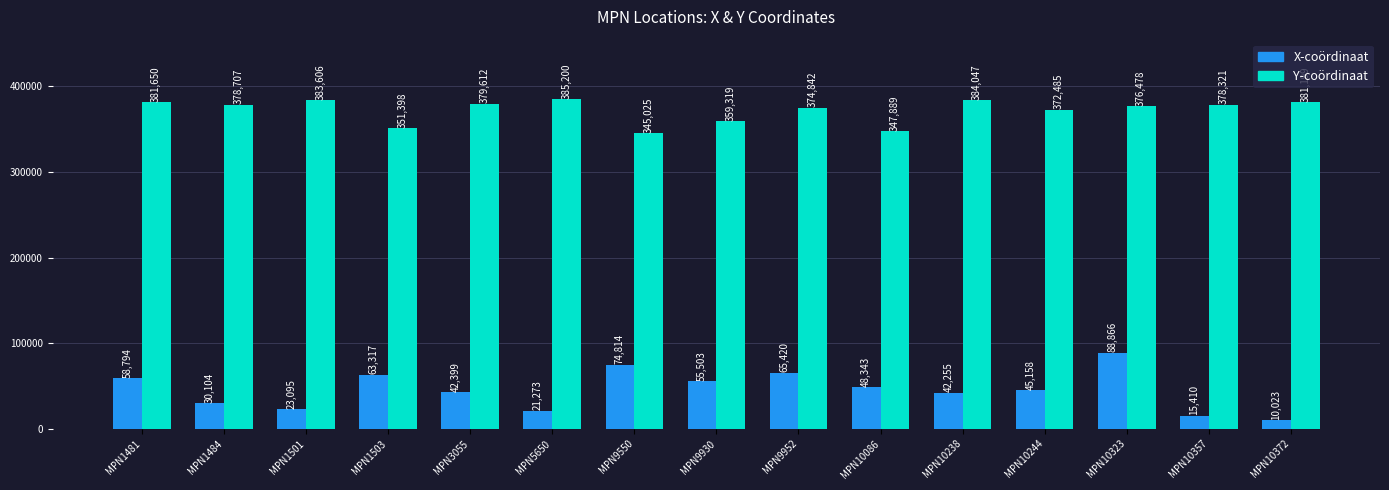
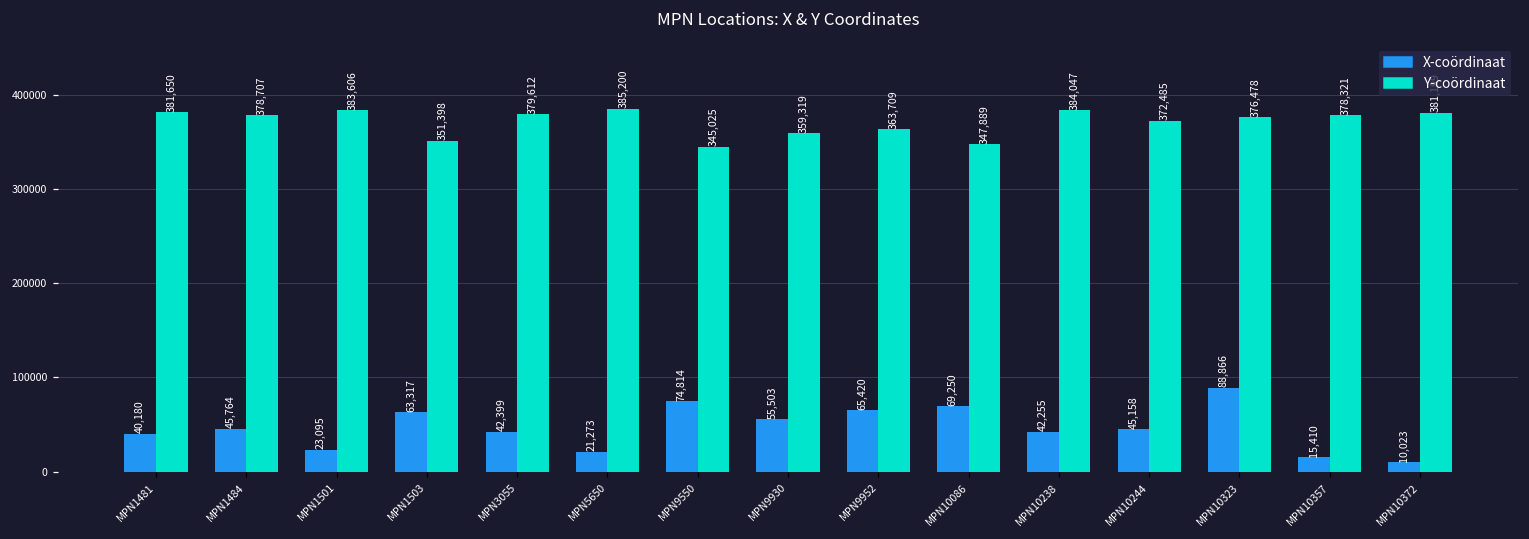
X-coördinaat, MPN1481: 58,794 -> 40,180
X-coördinaat, MPN1484: 30,104 -> 45,764
Y-coördinaat, MPN9952: 374,842 -> 363,709
X-coördinaat, MPN10086: 48,343 -> 69,250
